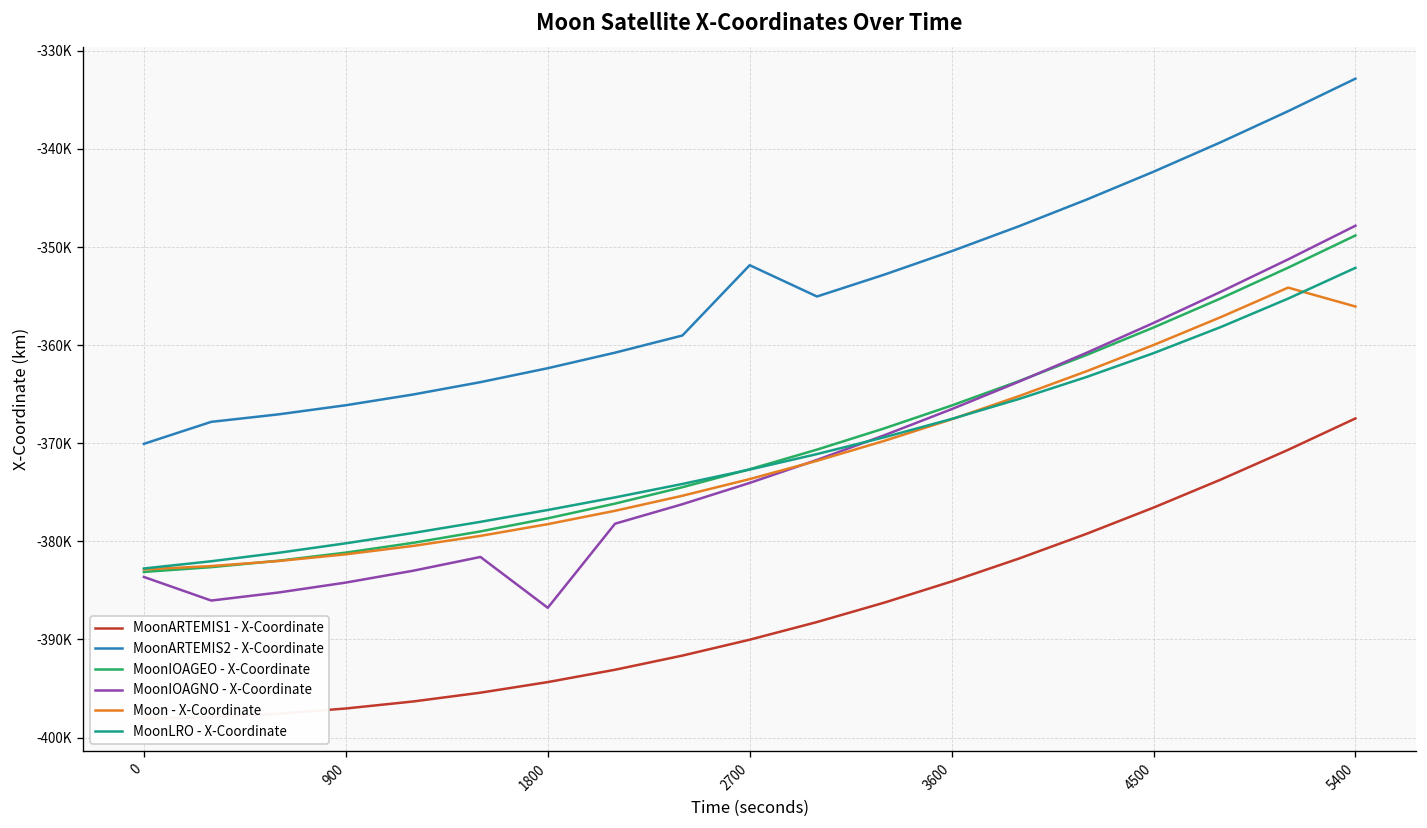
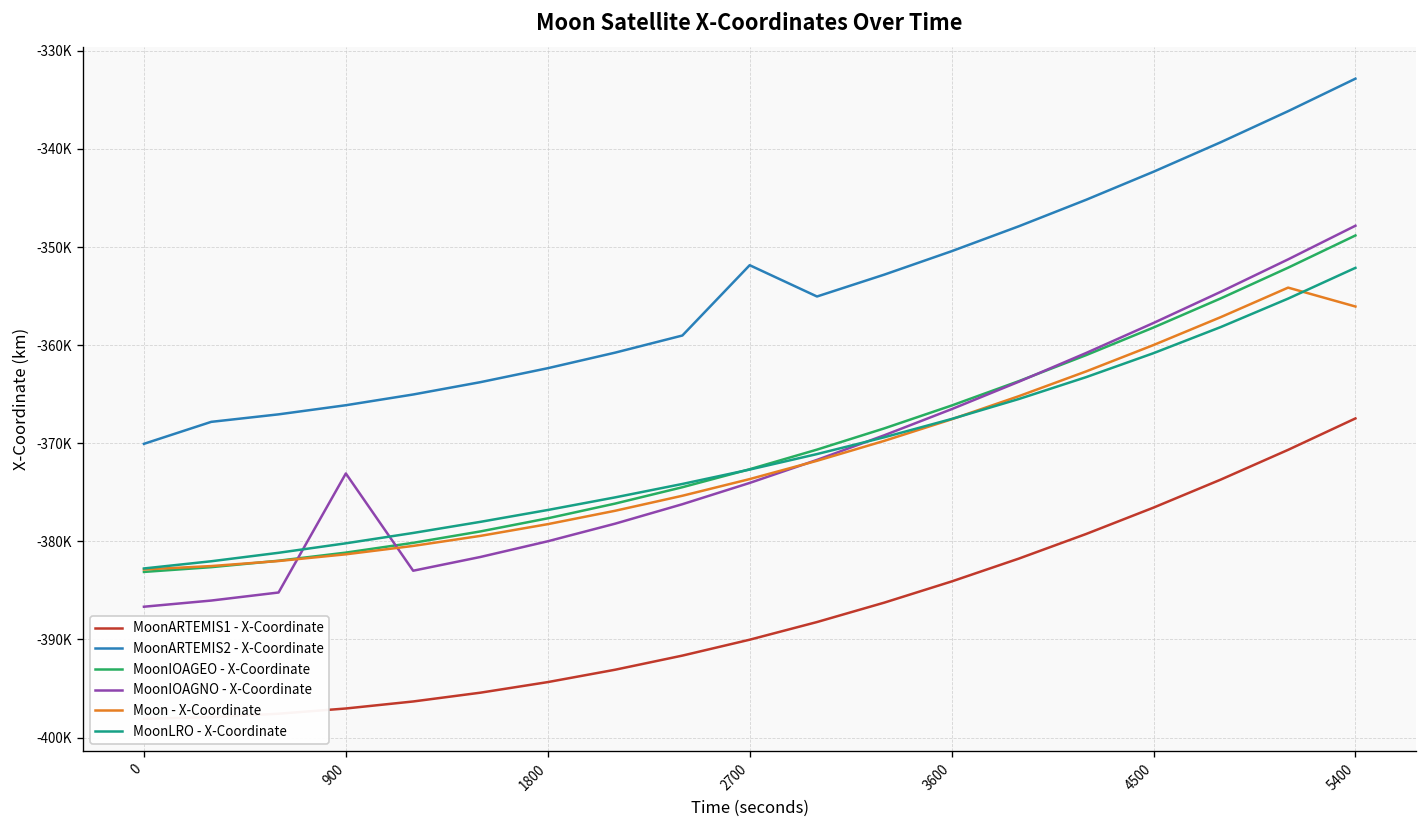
MoonIOAGNO - X-Coordinate, 0: -384000 -> -387000
MoonIOAGNO - X-Coordinate, 900: -384000 -> -373000
MoonIOAGNO - X-Coordinate, 1800: -387000 -> -380000
